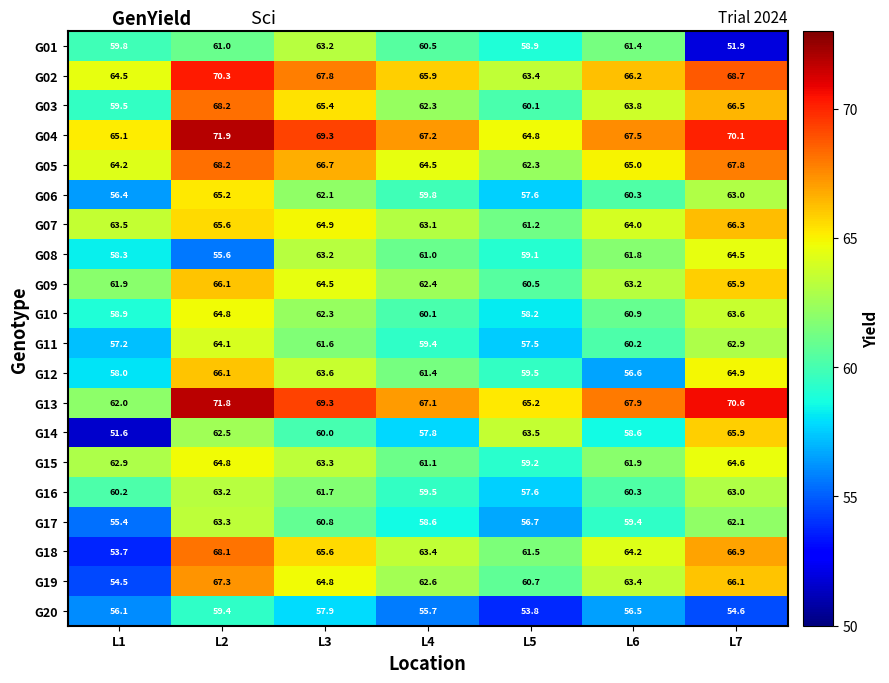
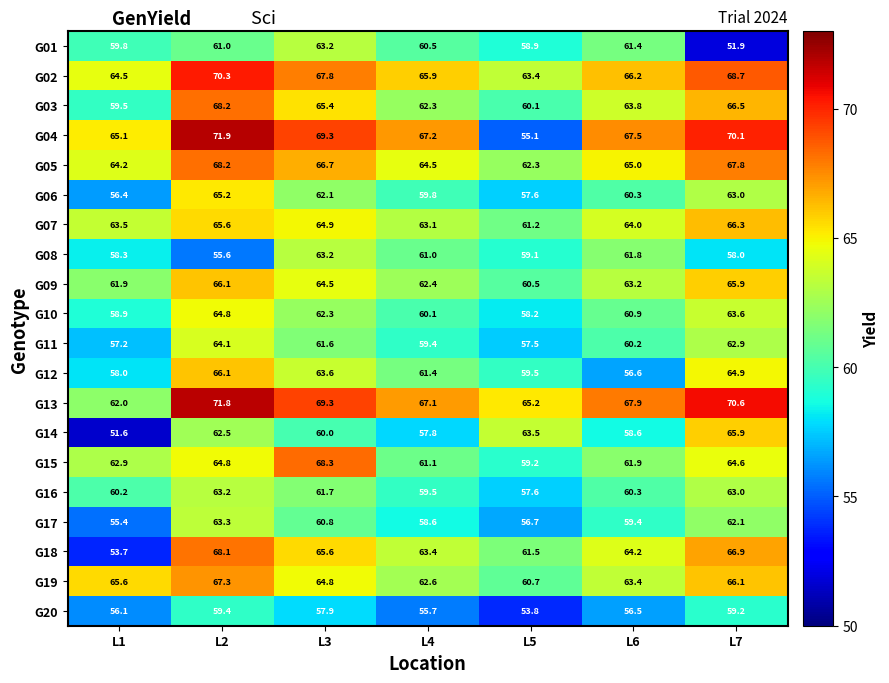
G04, L5: 64.8 -> 55.1
G08, L7: 64.5 -> 58.0
G15, L3: 63.3 -> 68.3
G19, L1: 54.5 -> 65.6
G20, L7: 54.6 -> 59.2
